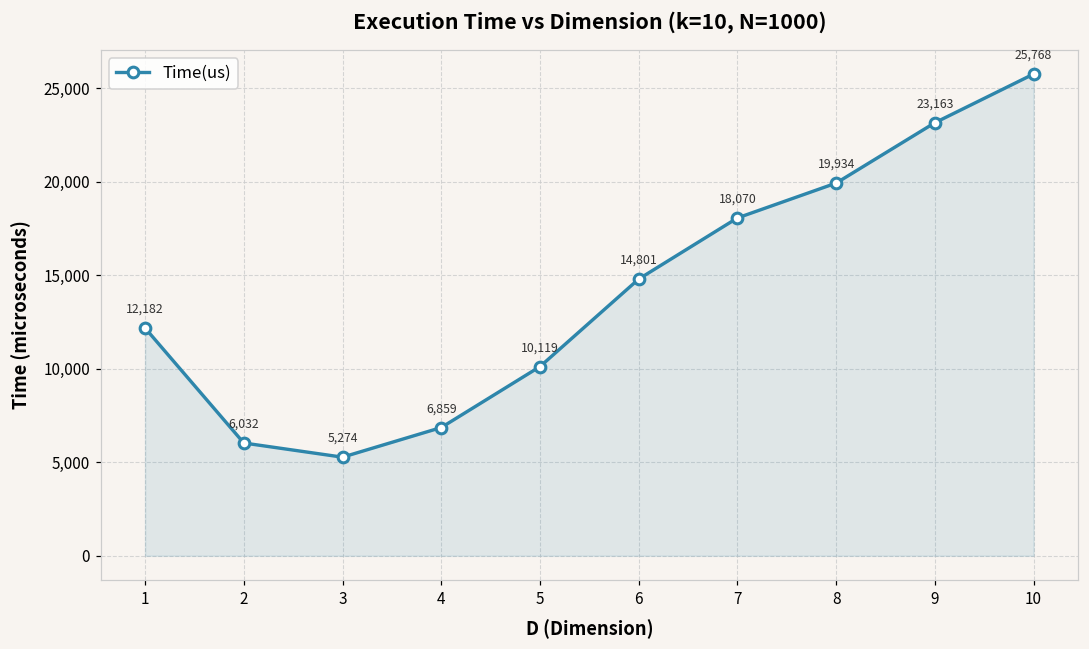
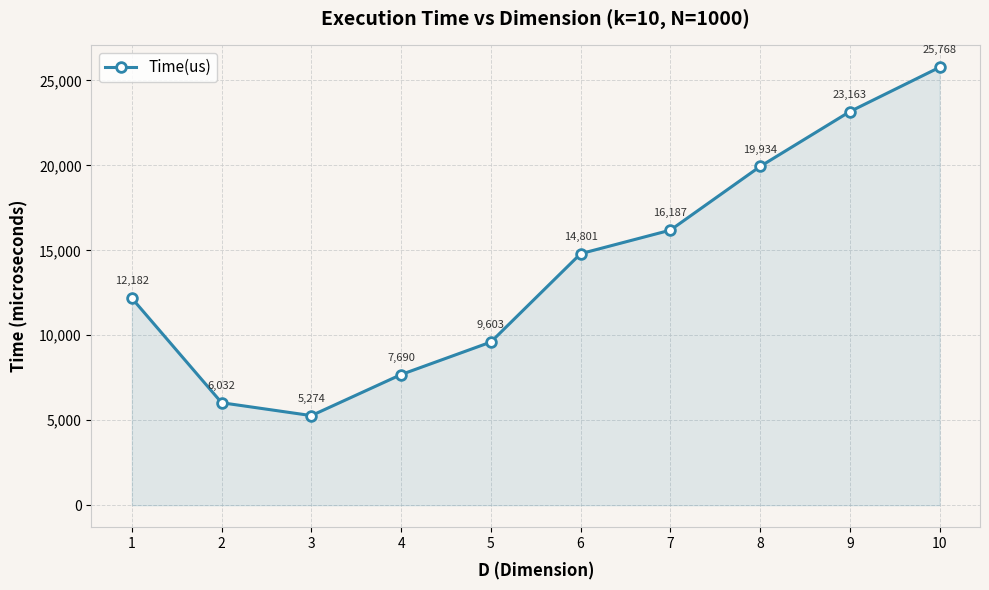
4: 6,859 -> 7,690
5: 10,119 -> 9,603
7: 18,070 -> 16,187
